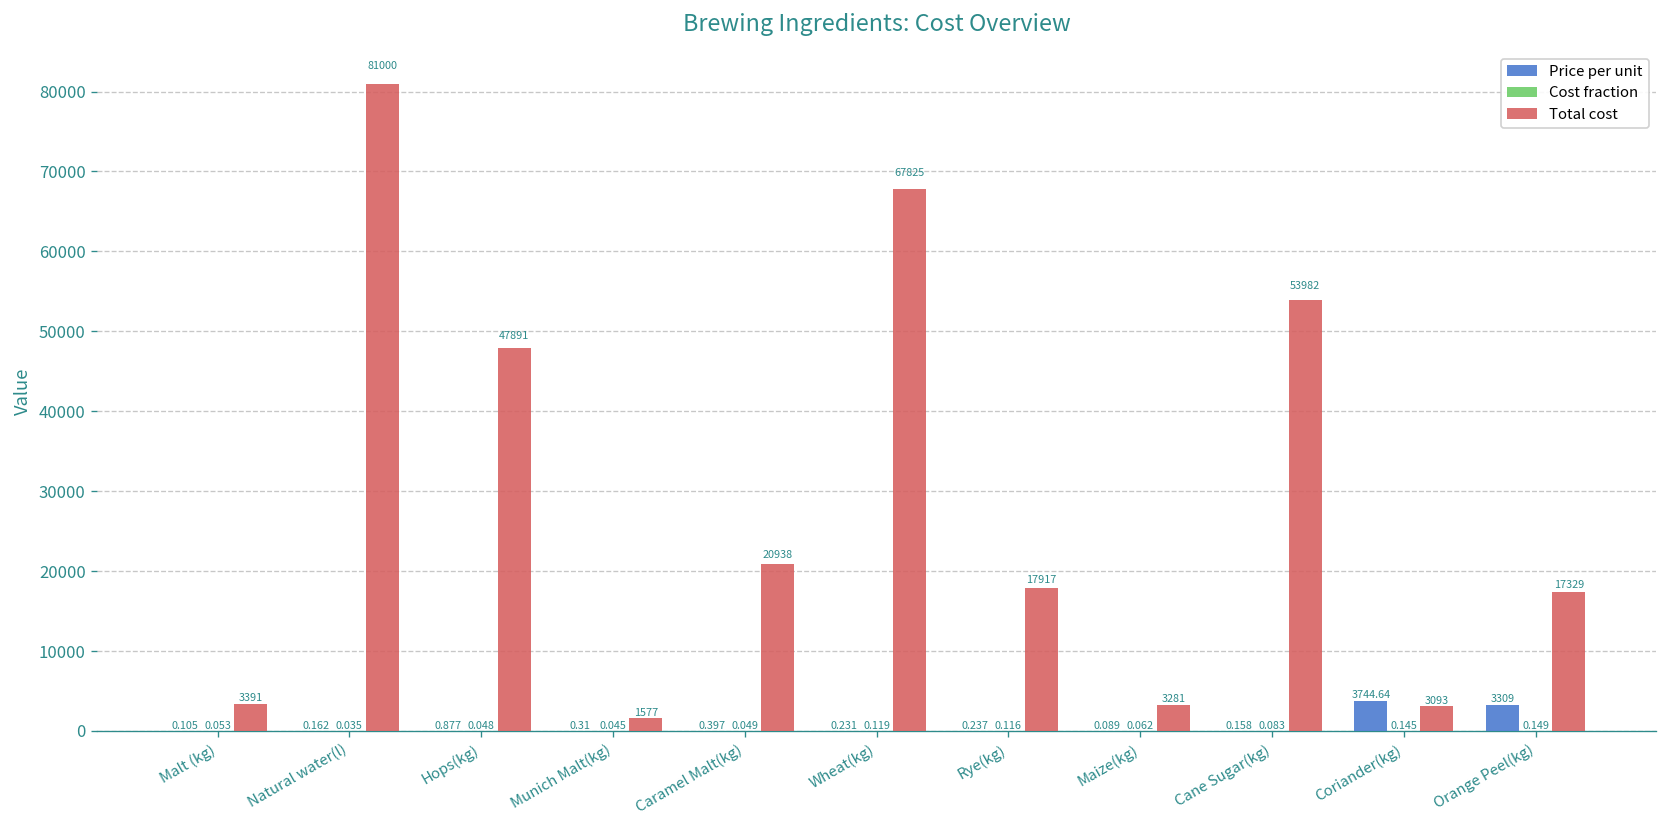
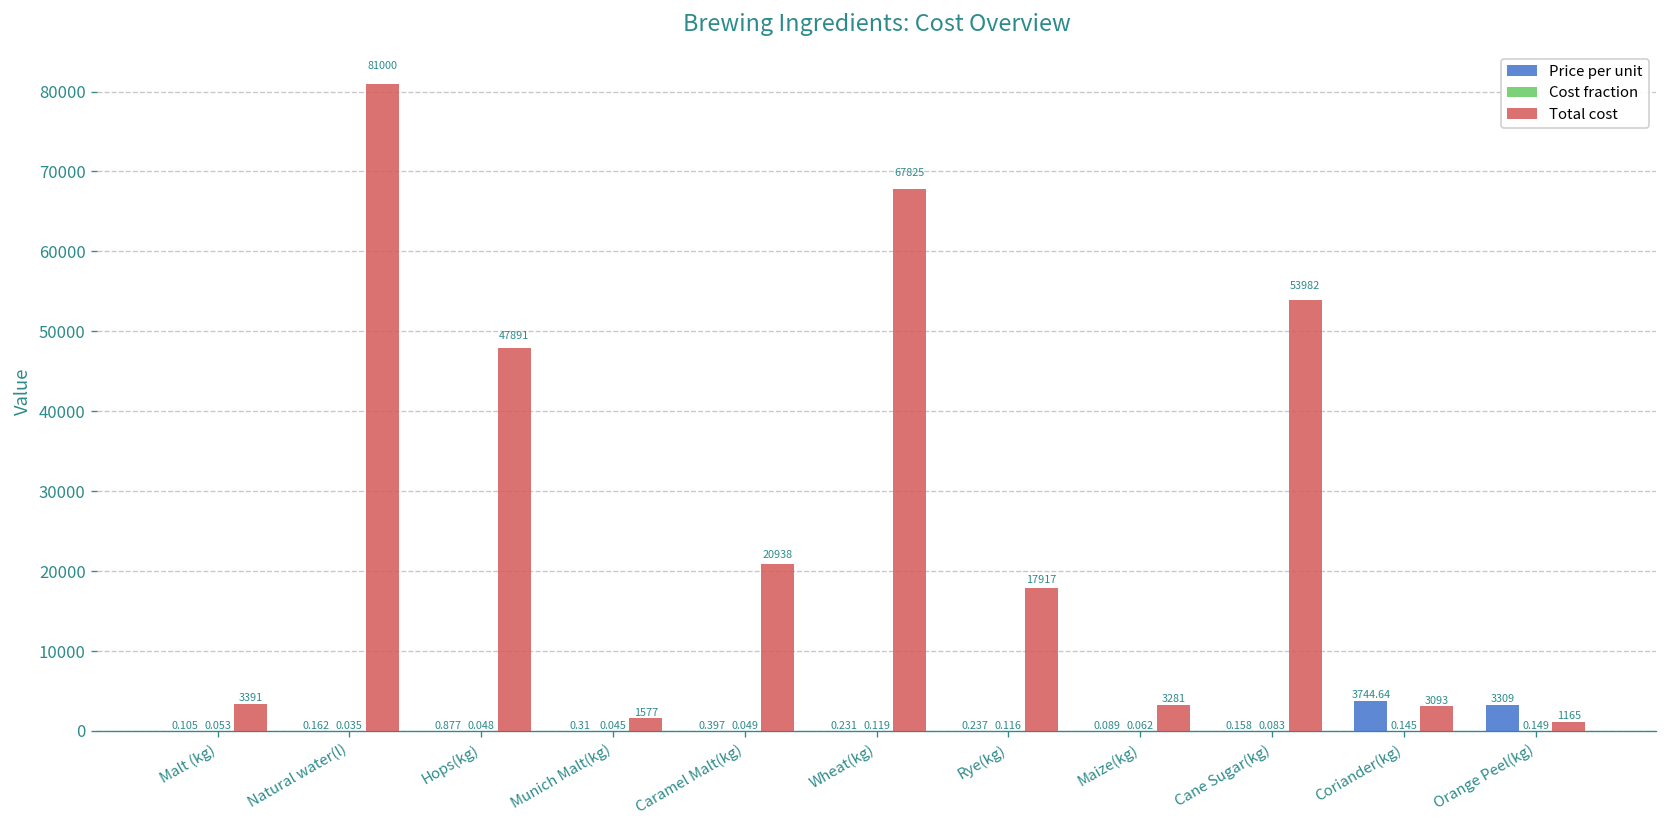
Total cost, Orange Peel(kg): 17329 -> 1165
